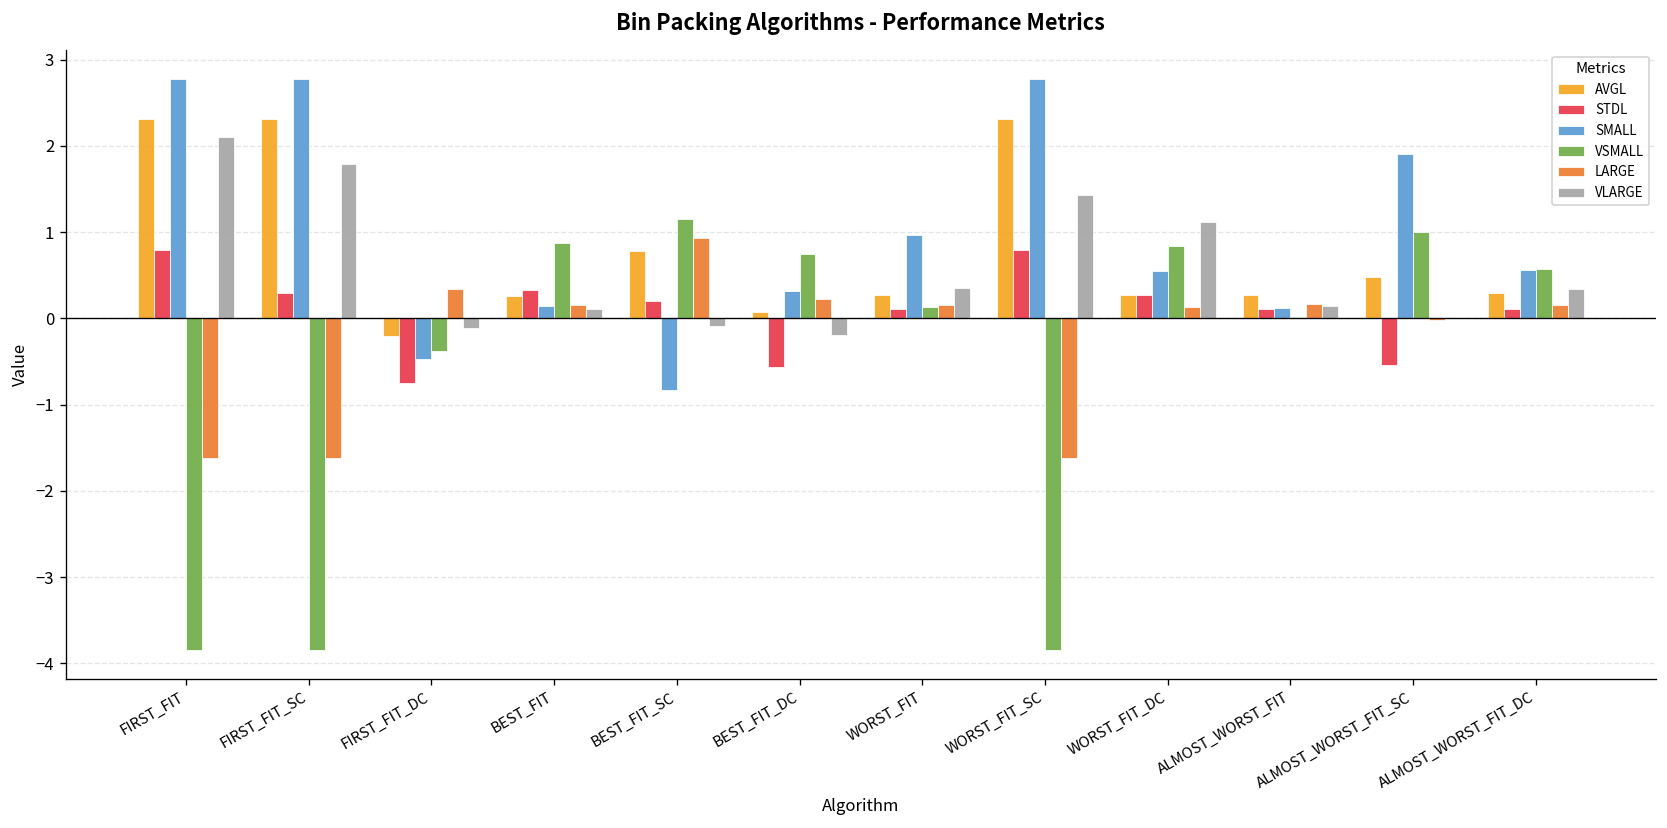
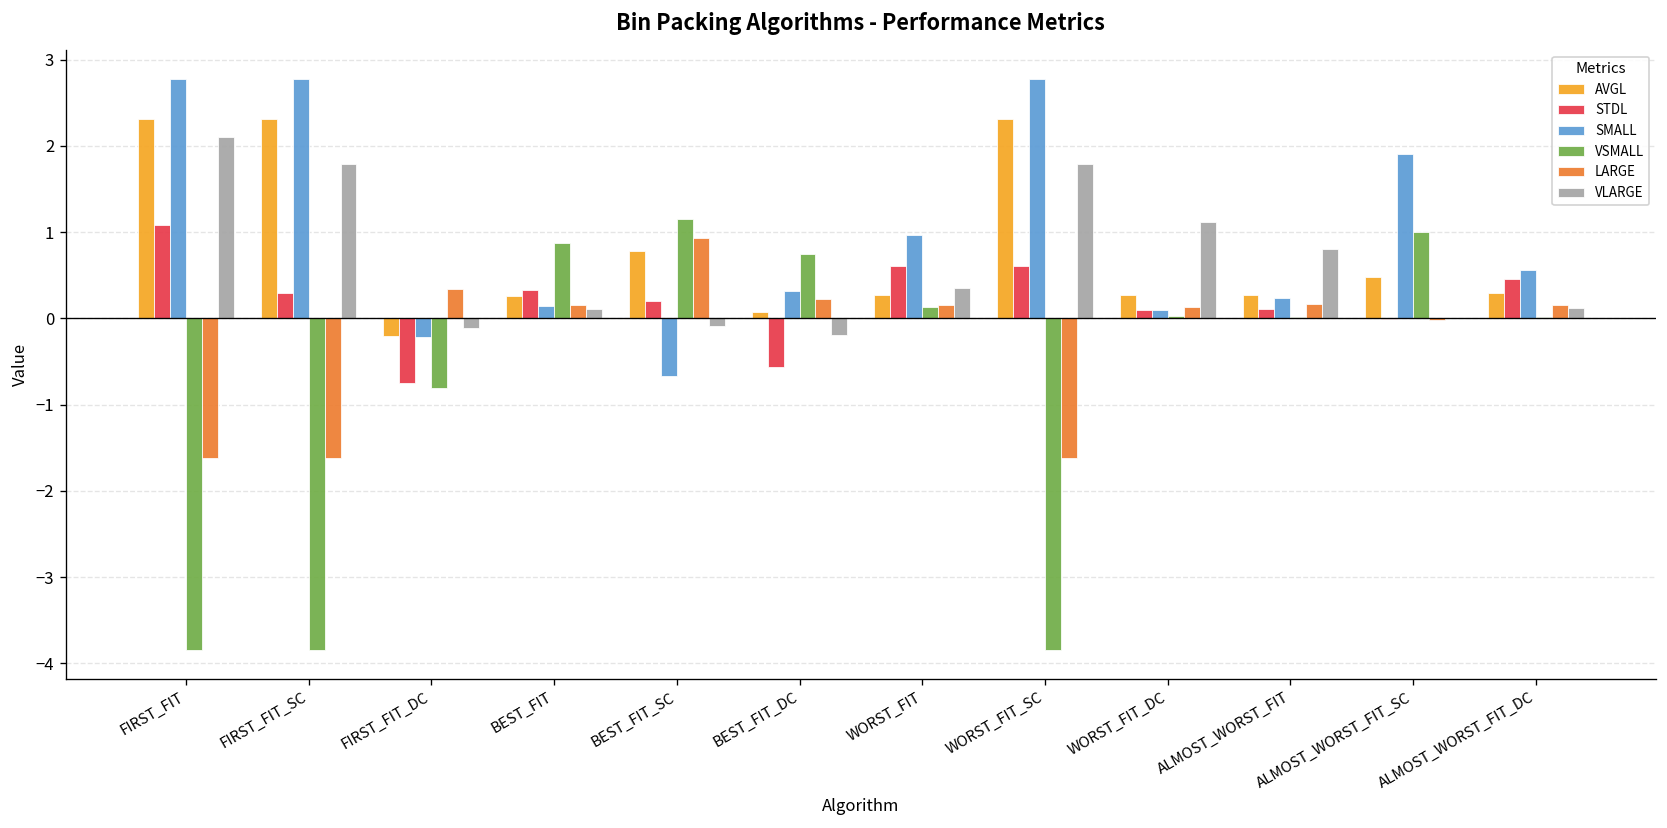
STDL, FIRST_FIT: 0.8 -> 1.1
SMALL, FIRST_FIT_DC: -0.5 -> -0.2
VSMALL, FIRST_FIT_DC: -0.4 -> -0.8
SMALL, BEST_FIT_SC: -0.8 -> -0.7
STDL, WORST_FIT: 0.1 -> 0.6
STDL, WORST_FIT_SC: 0.8 -> 0.6
VLARGE, WORST_FIT_SC: 1.4 -> 1.8
STDL, WORST_FIT_DC: 0.3 -> 0.1
SMALL, WORST_FIT_DC: 0.5 -> 0.1
VSMALL, WORST_FIT_DC: 0.8 -> 0.0
SMALL, ALMOST_WORST_FIT: 0.1 -> 0.2
VLARGE, ALMOST_WORST_FIT: 0.1 -> 0.8
STDL, ALMOST_WORST_FIT_SC: -0.5 -> 0.0
STDL, ALMOST_WORST_FIT_DC: 0.1 -> 0.5
VSMALL, ALMOST_WORST_FIT_DC: 0.6 -> 0.0
VLARGE, ALMOST_WORST_FIT_DC: 0.3 -> 0.1
